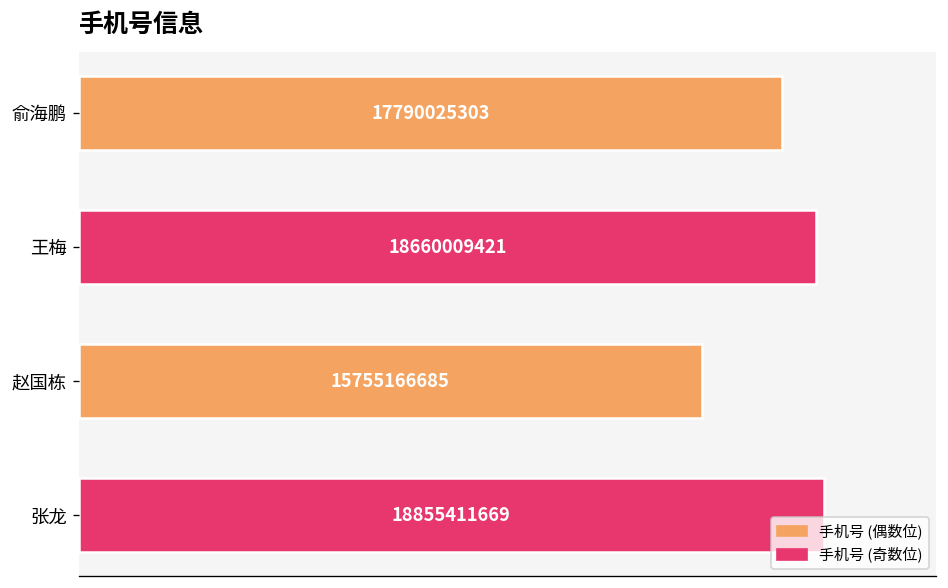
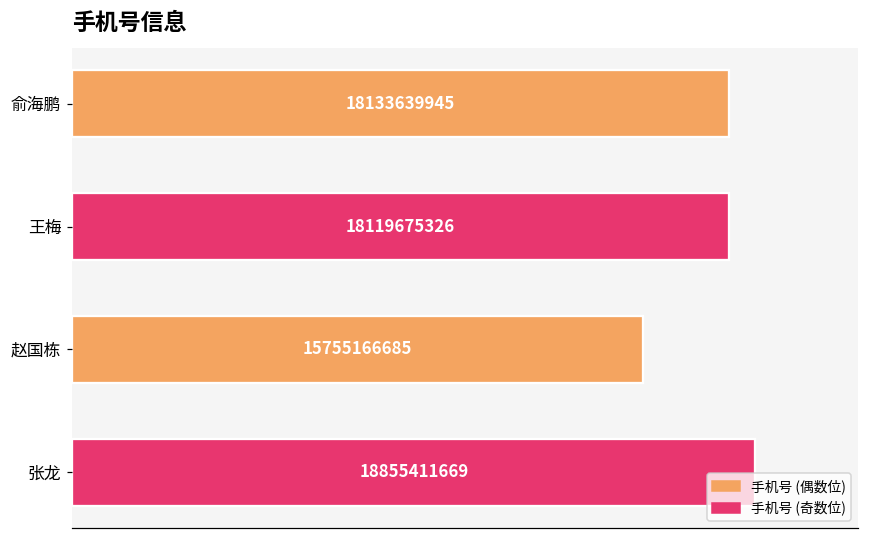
俞海鹏: 17790025303 -> 18133639945
王梅: 18660009421 -> 18119675326
